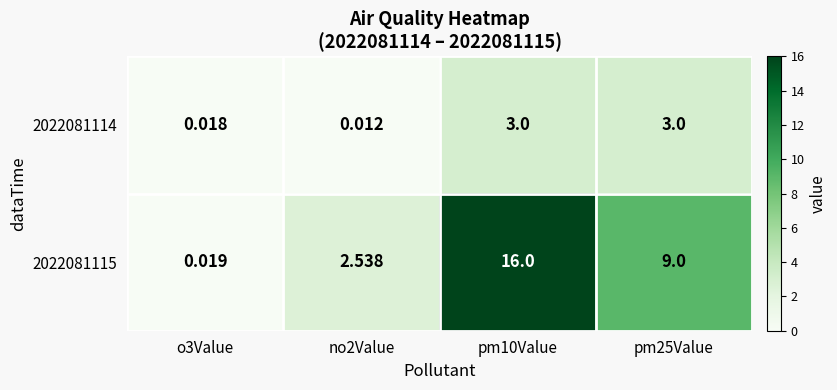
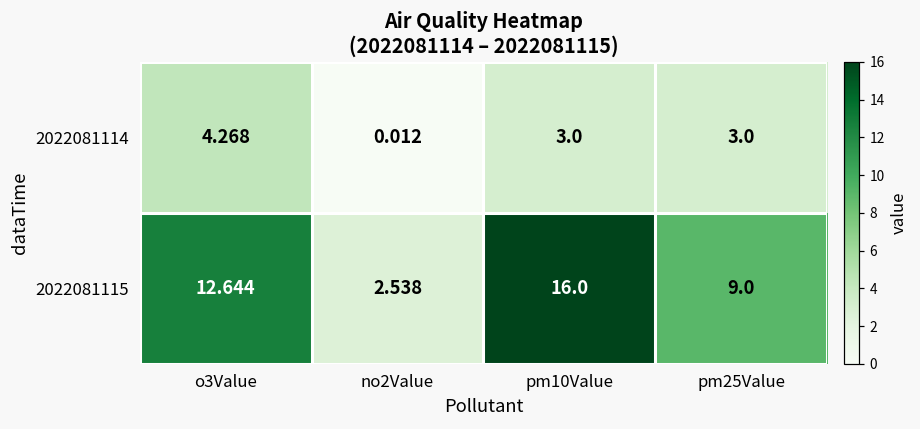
2022081114, o3Value: 0.018 -> 4.268
2022081115, o3Value: 0.019 -> 12.644
